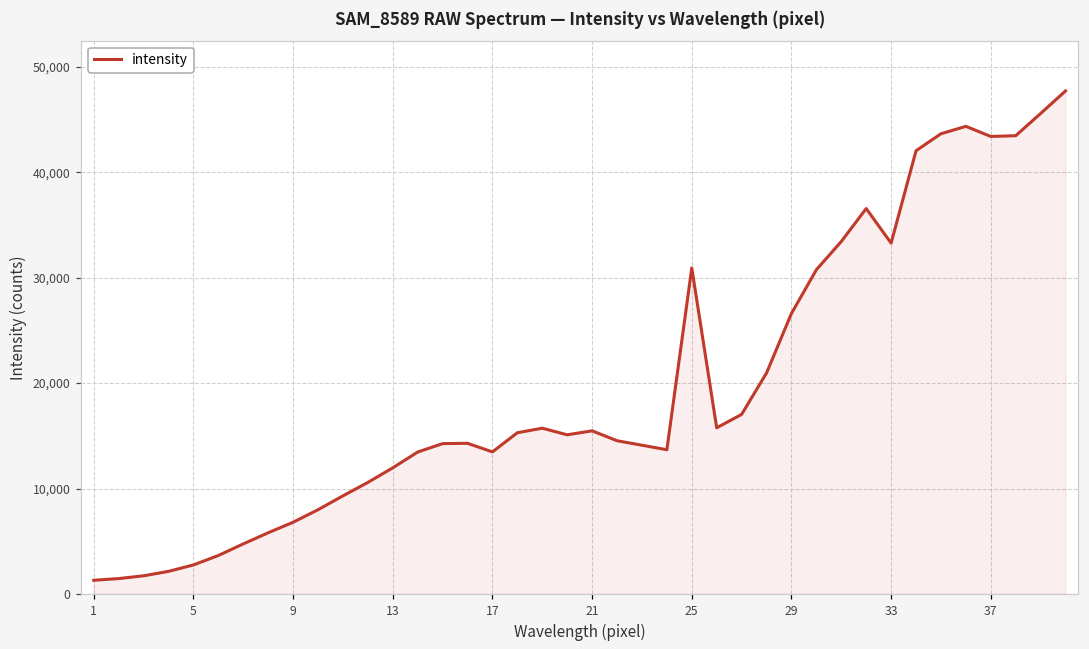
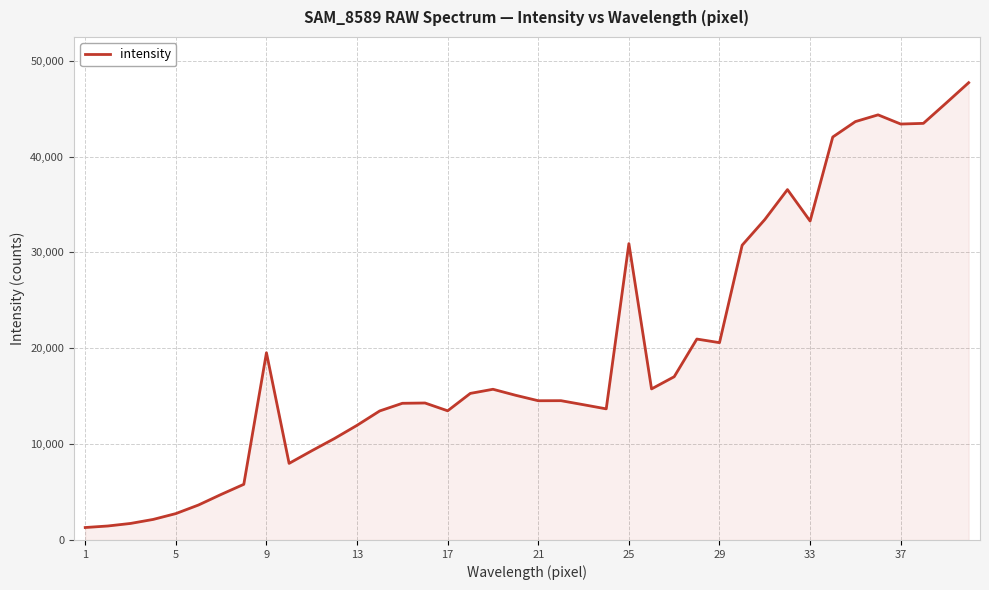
9: 7,000 -> 20,000
21: 15,500 -> 14,500
29: 27,000 -> 21,000
